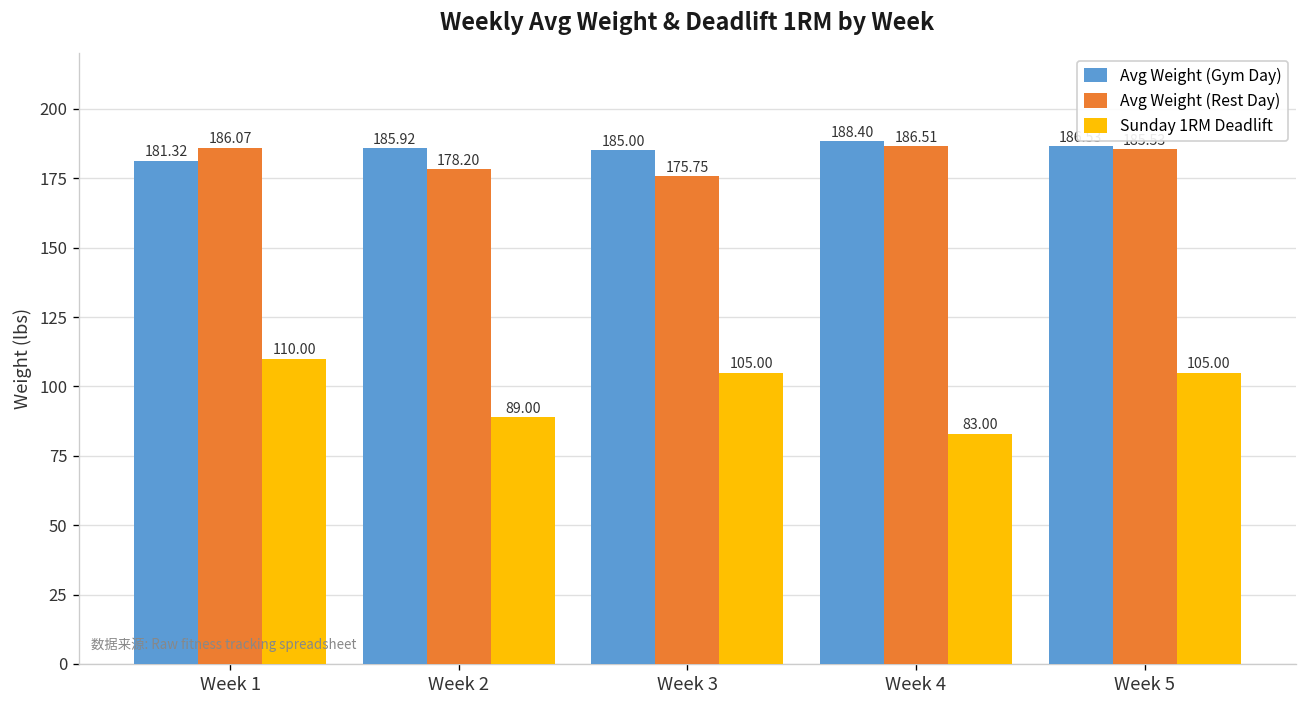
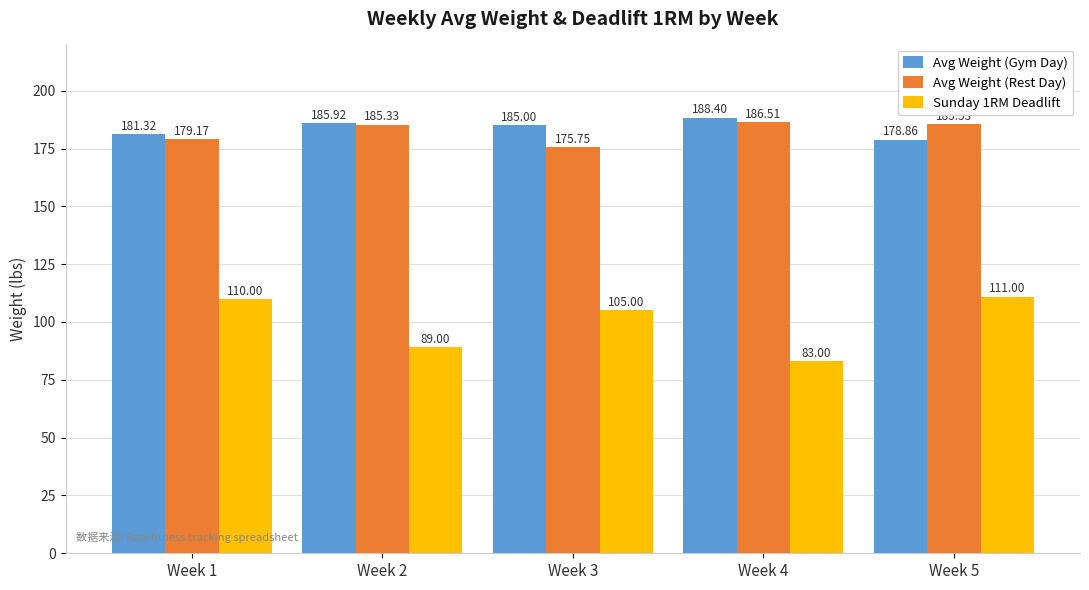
Avg Weight (Rest Day), Week 1: 186.07 -> 179.17
Avg Weight (Rest Day), Week 2: 178.20 -> 185.33
Avg Weight (Gym Day), Week 5: 187 -> 179
Sunday 1RM Deadlift, Week 5: 105.00 -> 111.00
